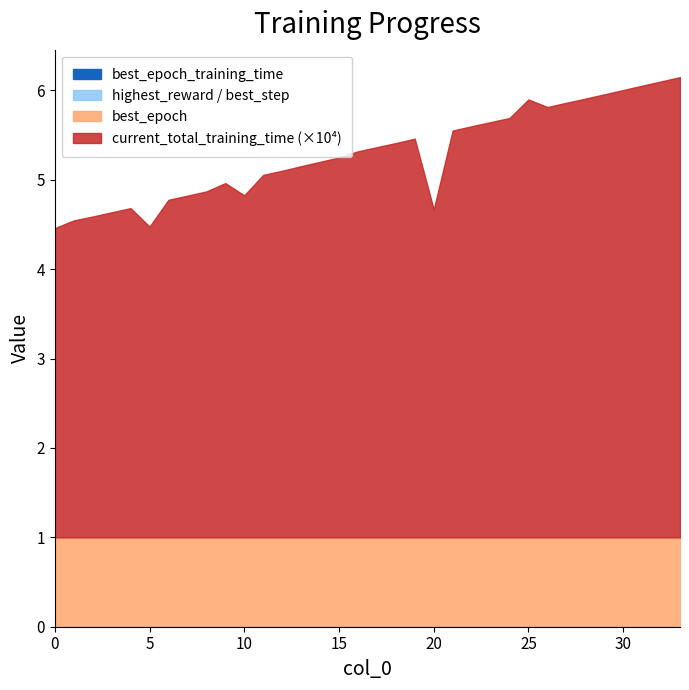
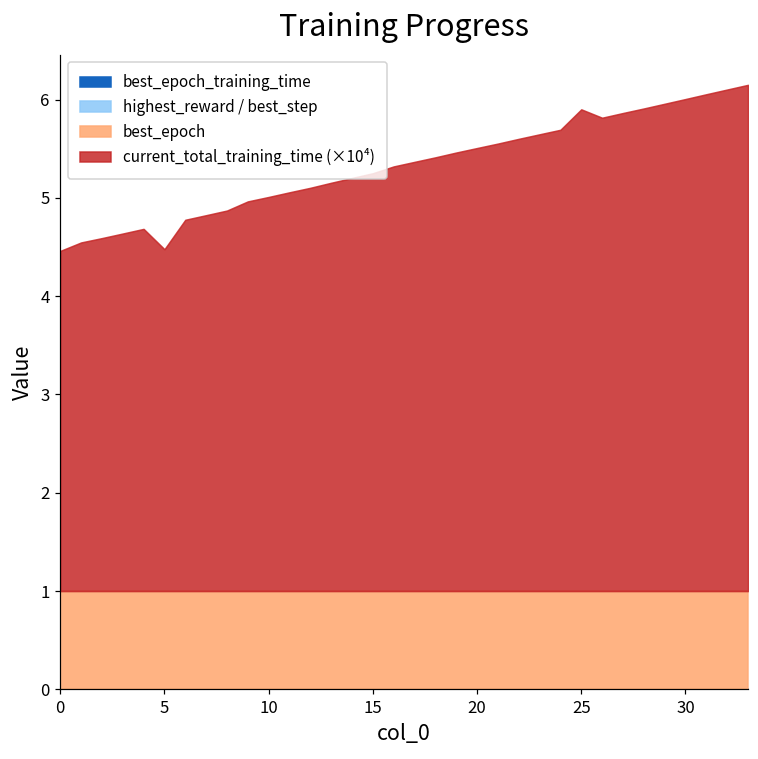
current_total_training_time (×10⁴), 10: 3.8 -> 4.0
current_total_training_time (×10⁴), 20: 3.7 -> 4.5
